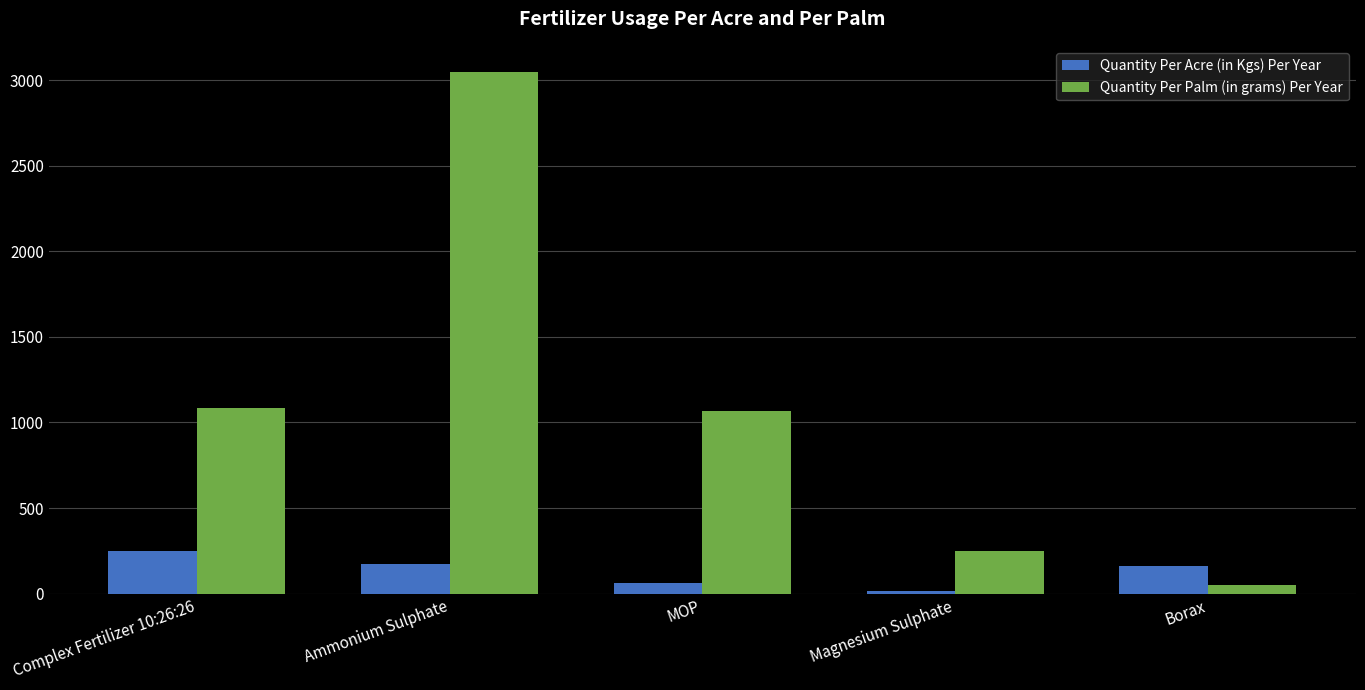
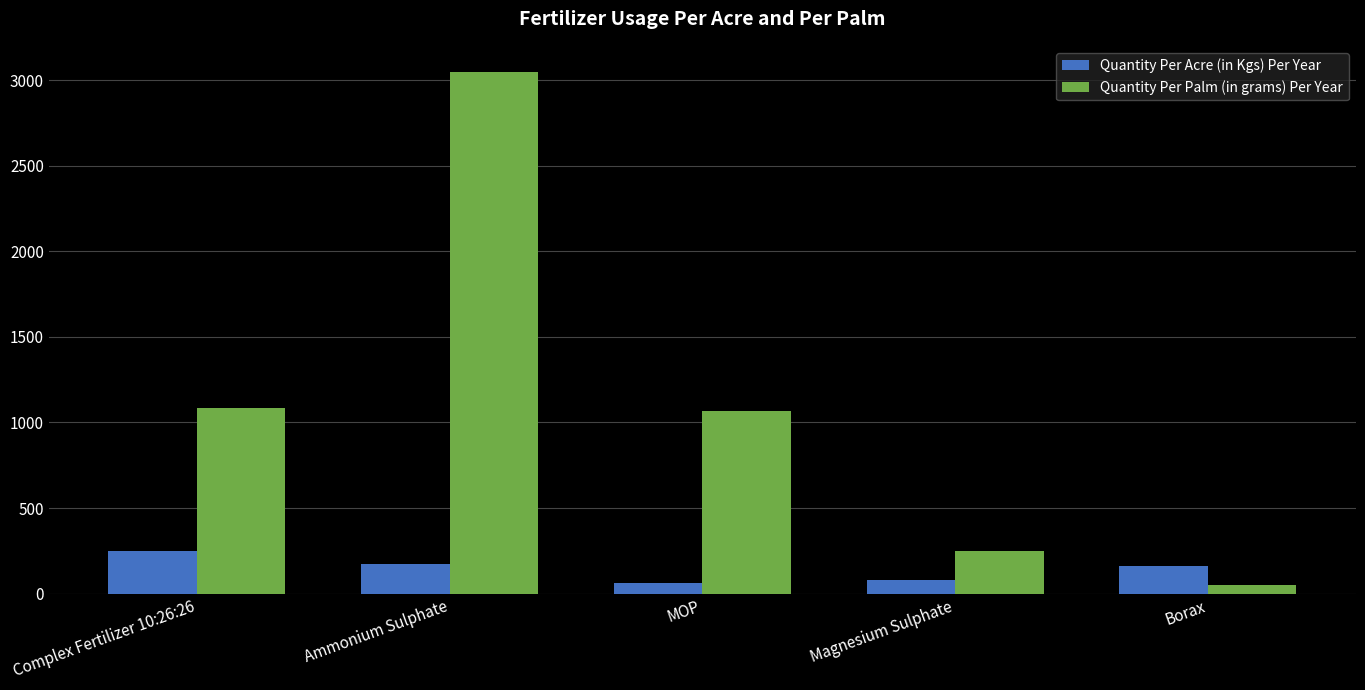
Quantity Per Acre (in Kgs) Per Year, Magnesium Sulphate: 10 -> 80
